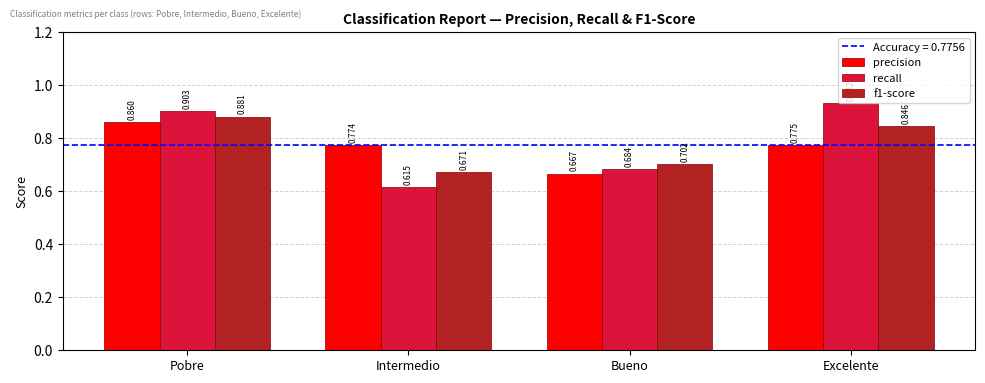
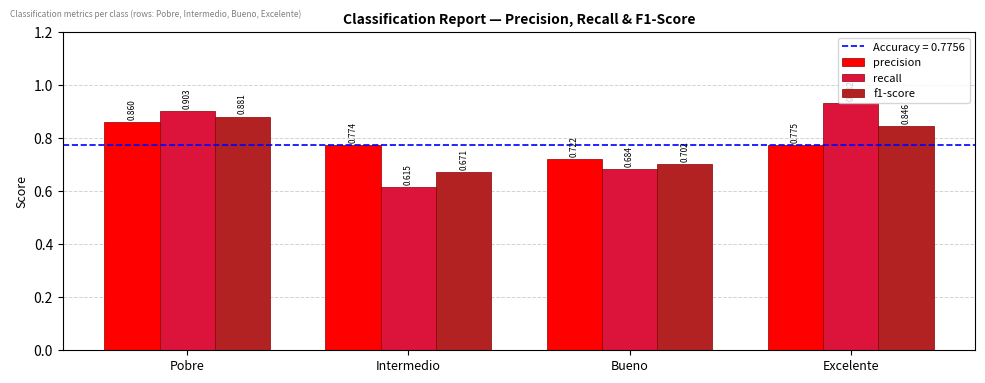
precision, Bueno: 0.667 -> 0.722
